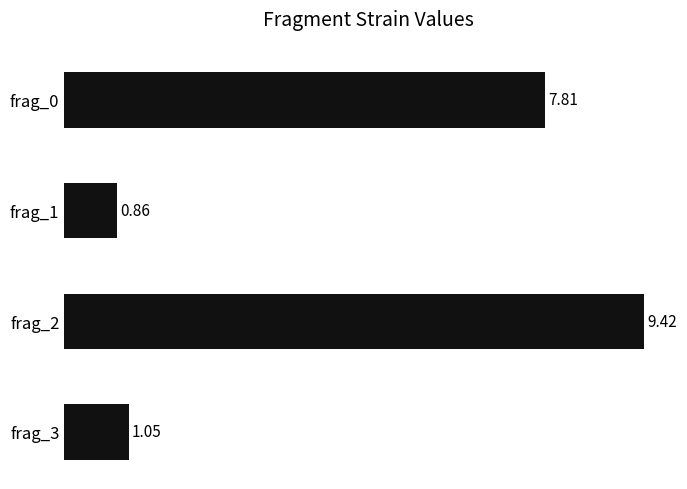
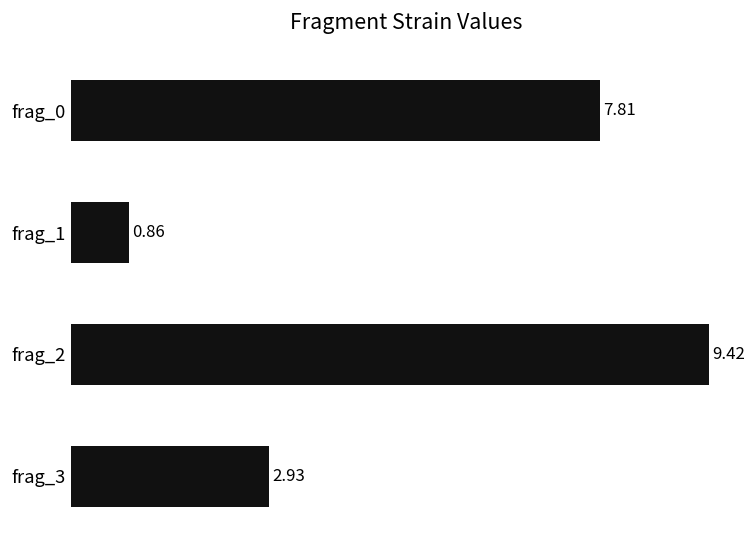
frag_3: 1.05 -> 2.93
